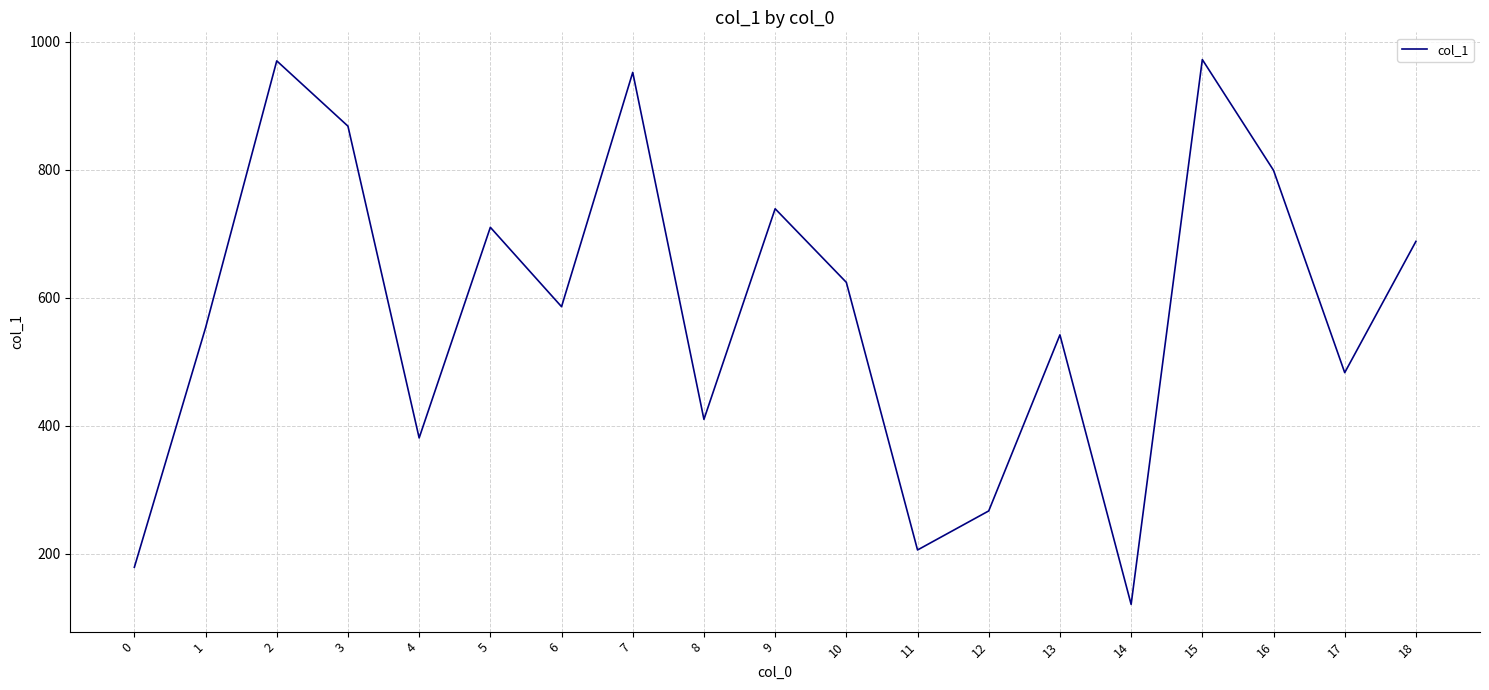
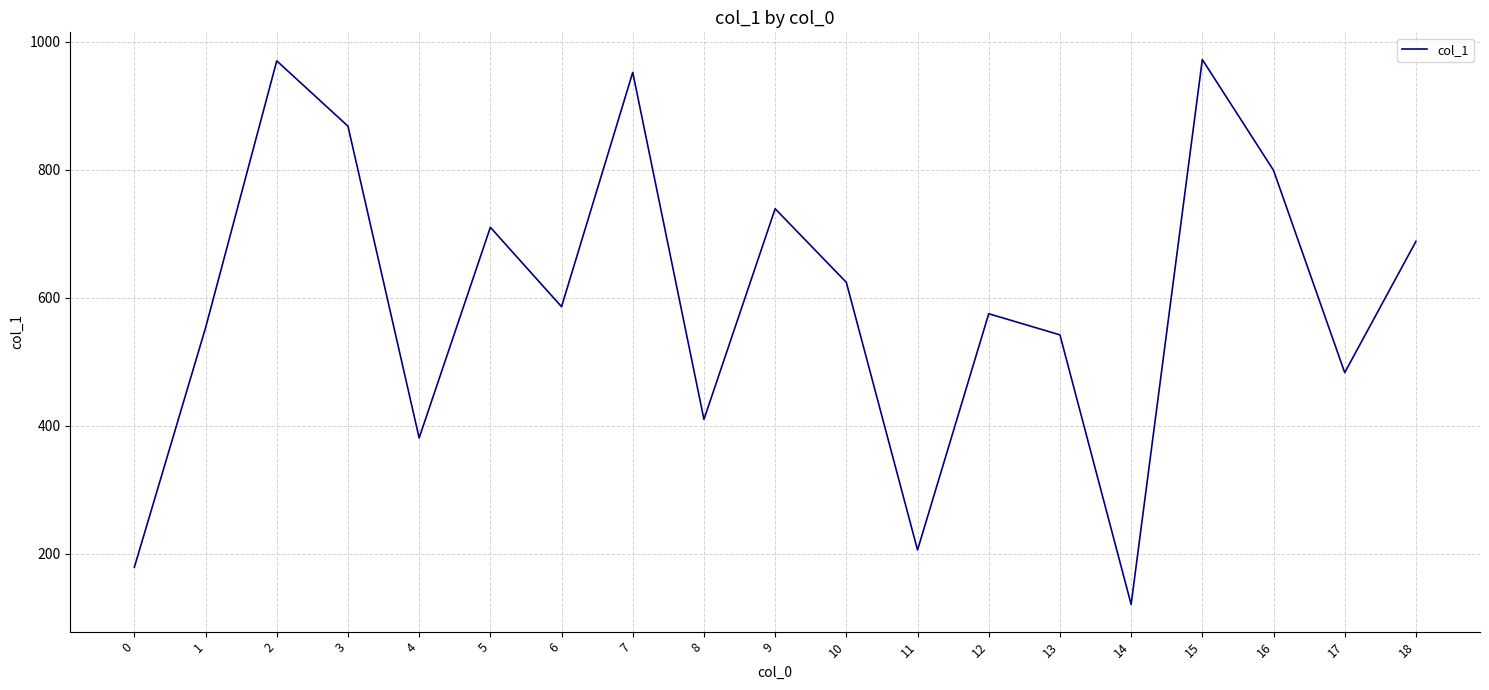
12: 270 -> 580
